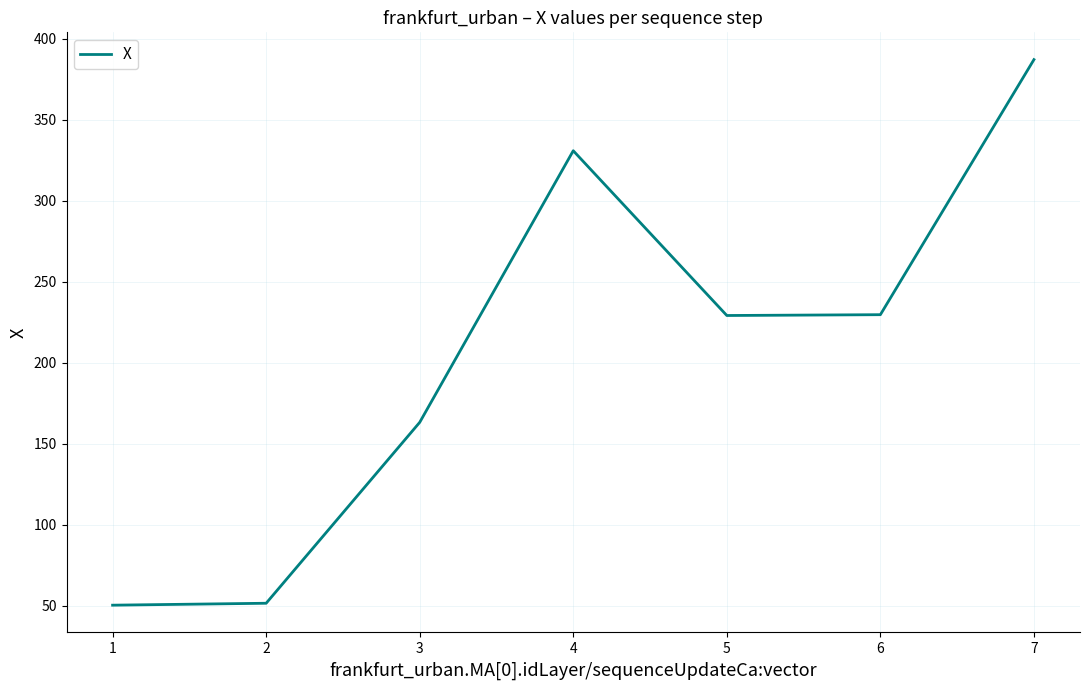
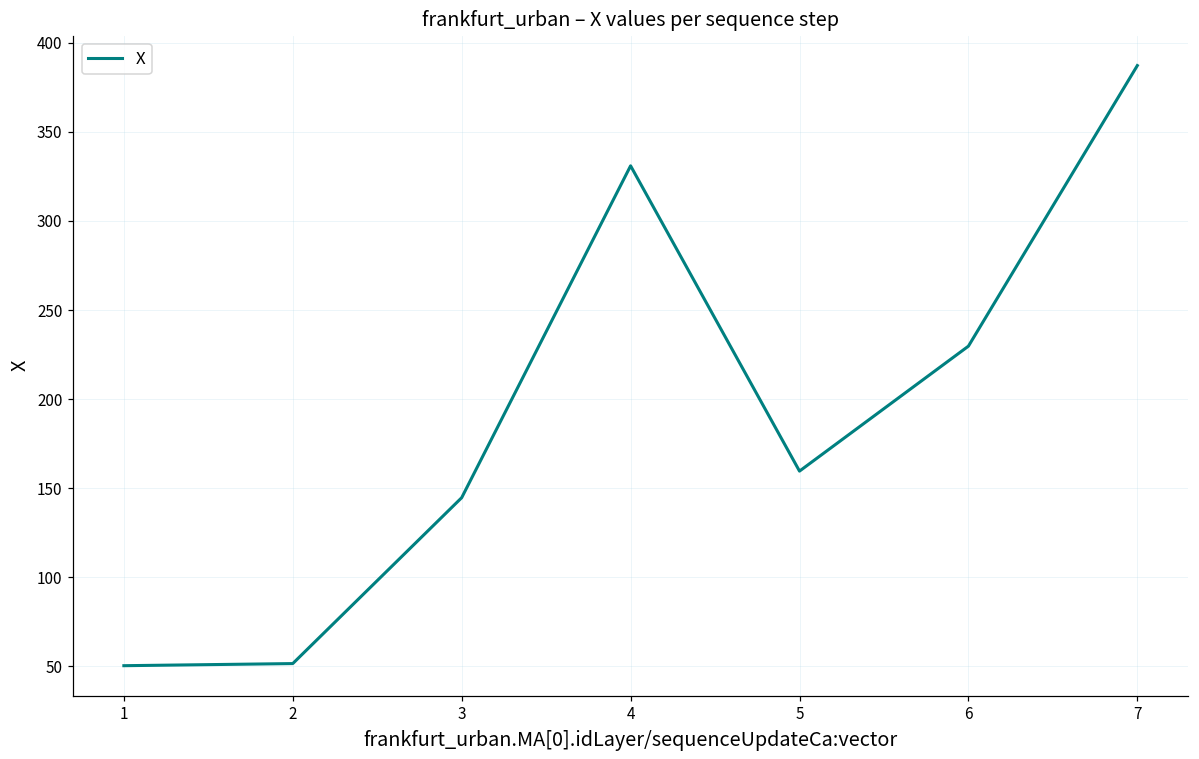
3: 163 -> 145
5: 229 -> 160
